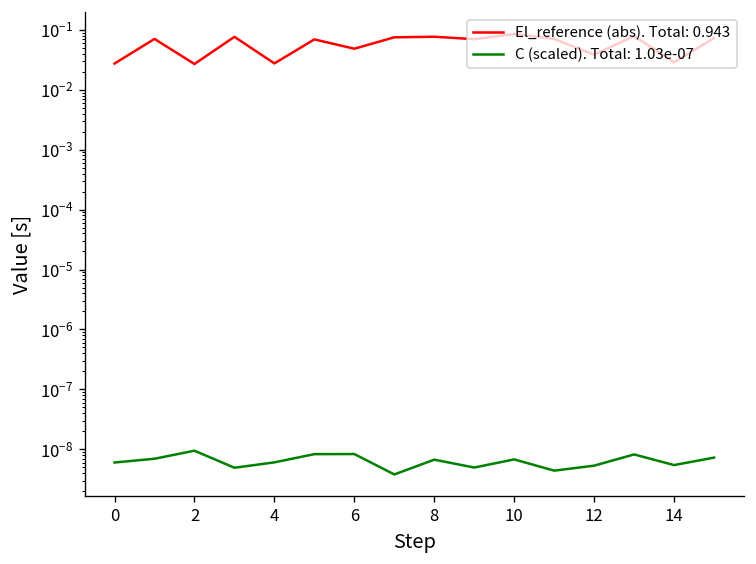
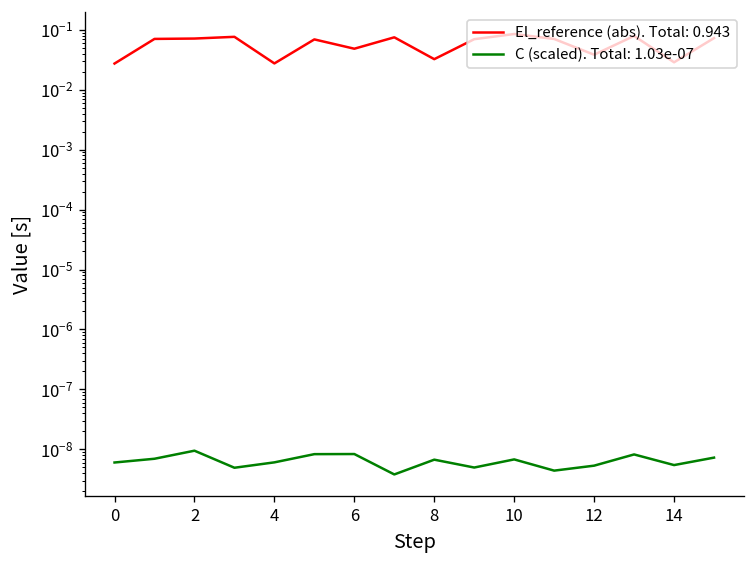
El_reference (abs). Total: 0.943, 2: 0.03 -> 0.07
El_reference (abs). Total: 0.943, 8: 0.08 -> 0.03
